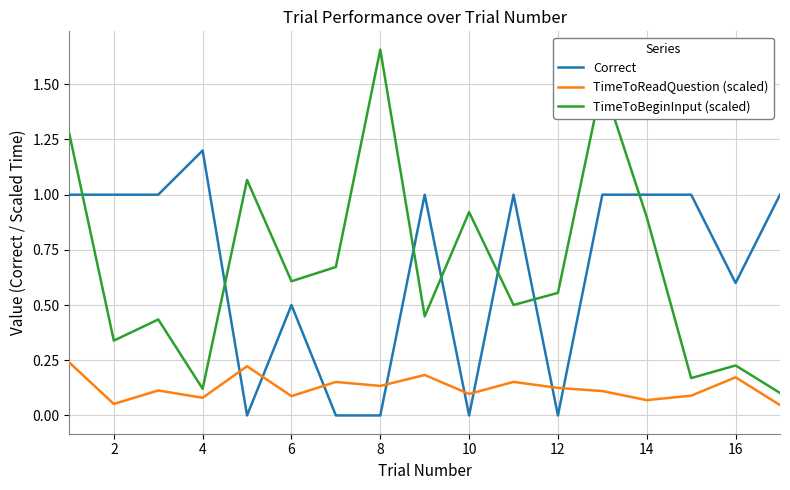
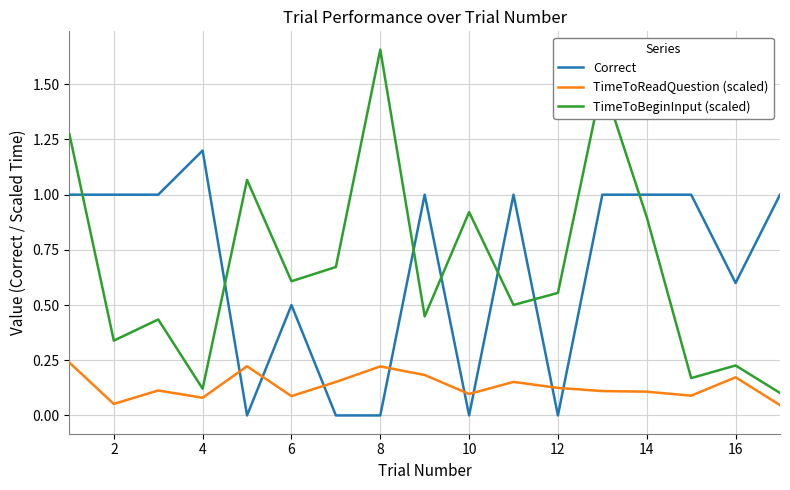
TimeToReadQuestion (scaled), 8: 0.13 -> 0.22
TimeToReadQuestion (scaled), 14: 0.07 -> 0.11
